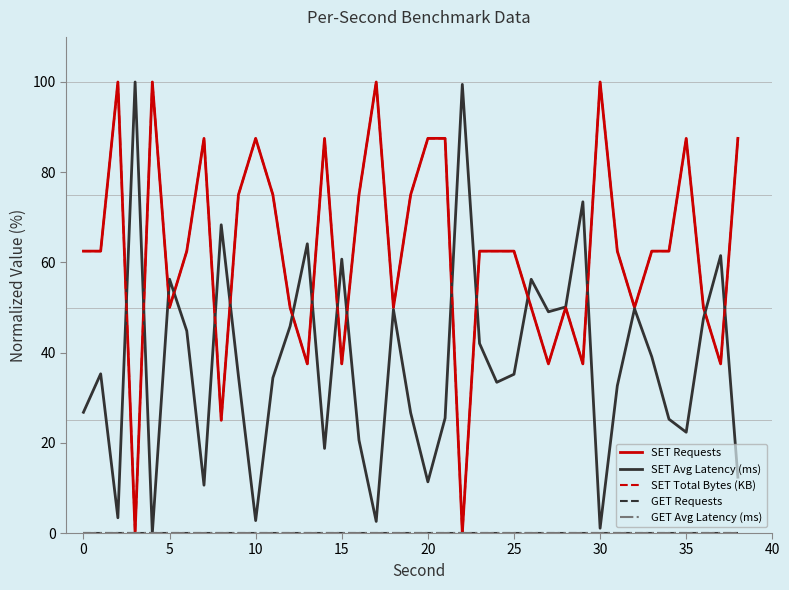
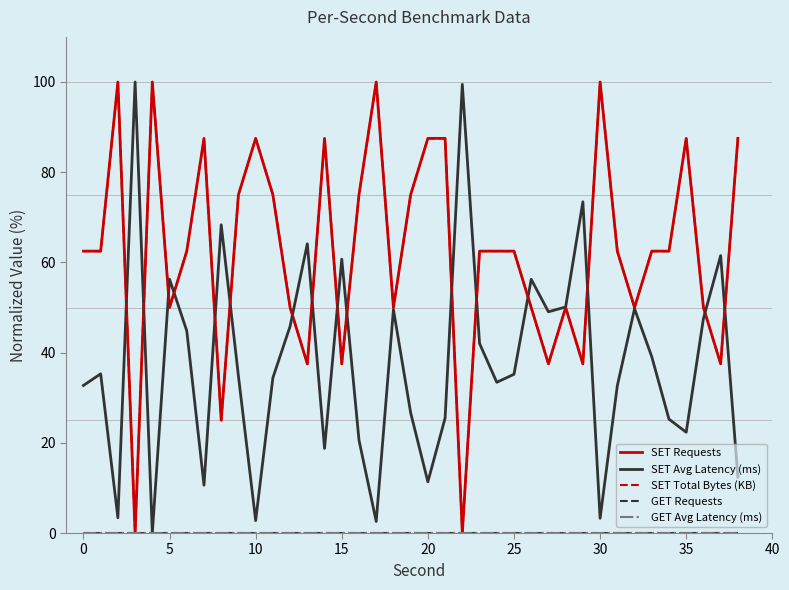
SET Avg Latency (ms), 0: 27 -> 33
SET Avg Latency (ms), 30: 1 -> 3
